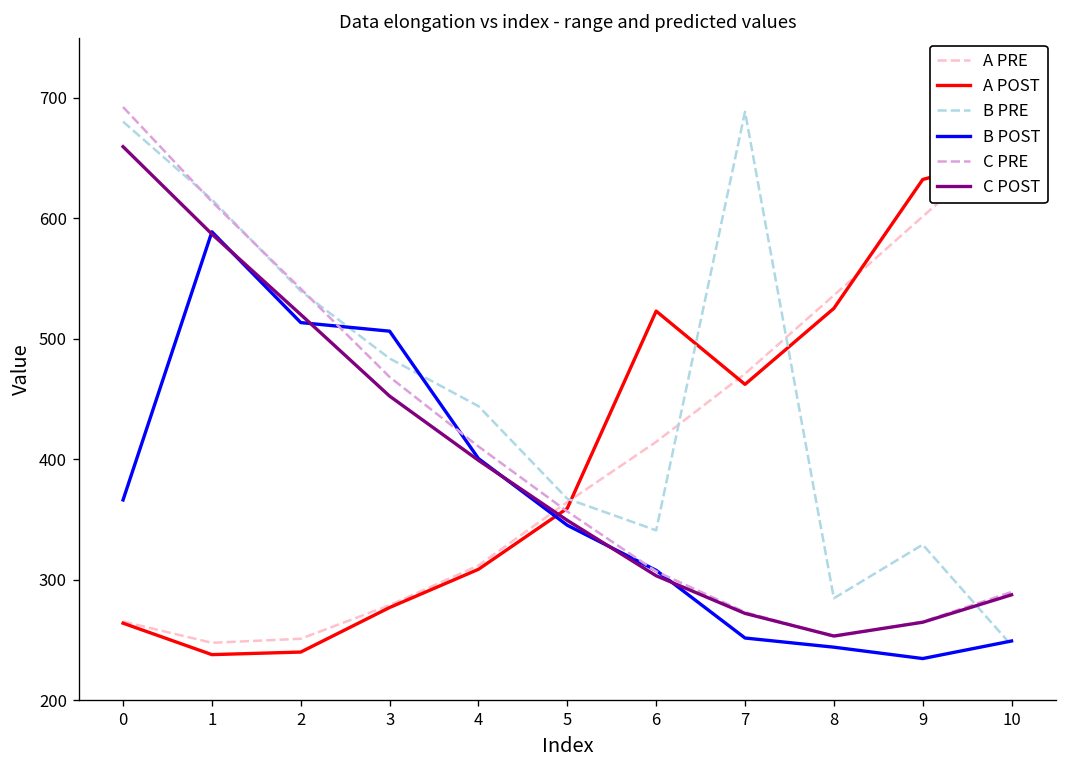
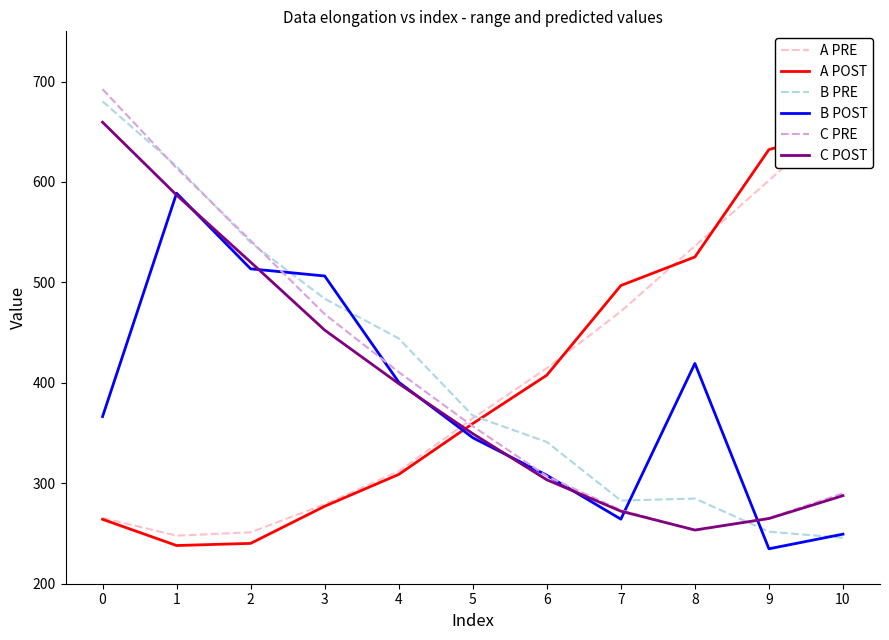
A POST, 6: 523 -> 408
A POST, 7: 462 -> 497
B PRE, 7: 688 -> 283
B POST, 7: 252 -> 264
B POST, 8: 244 -> 419
B PRE, 9: 329 -> 252
